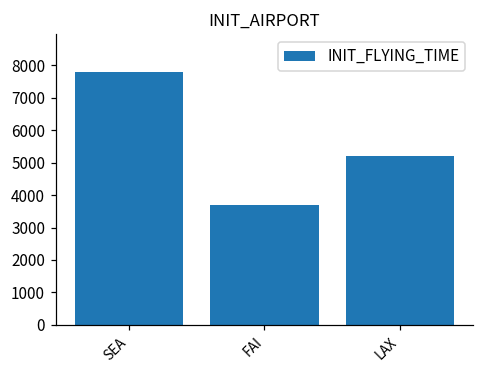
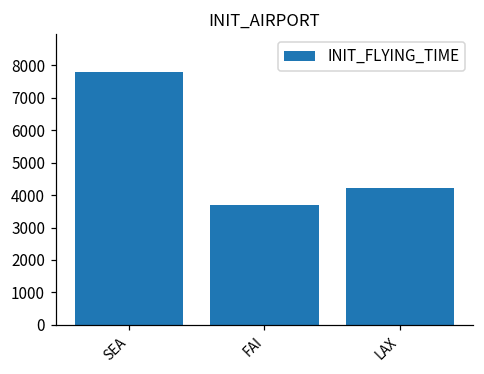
LAX: 5200 -> 4200
